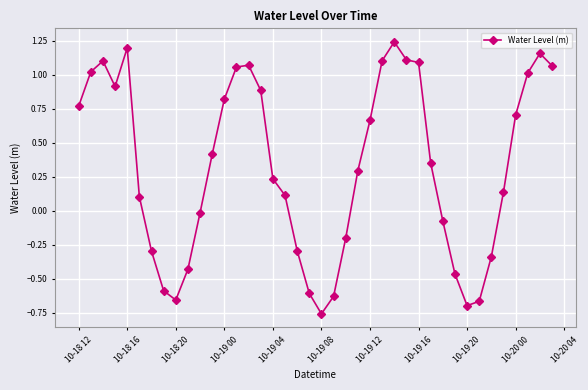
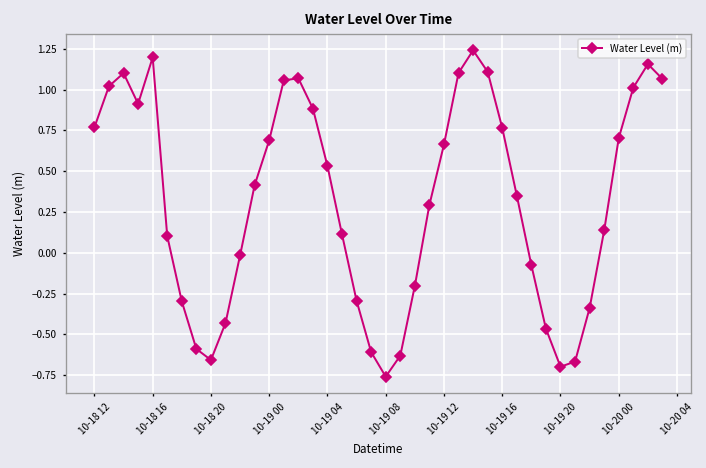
10-19 00: 0.82 -> 0.69
10-19 04: 0.23 -> 0.53
10-19 16: 1.09 -> 0.77
